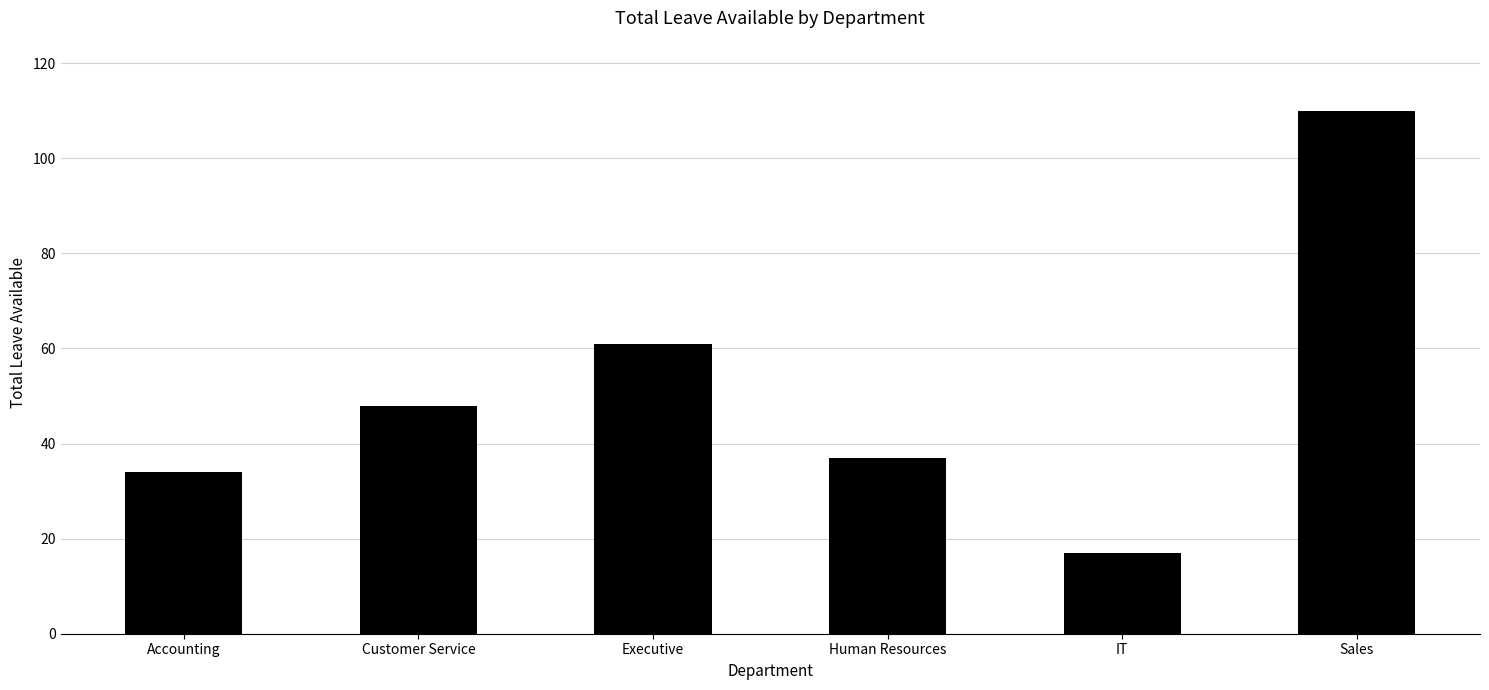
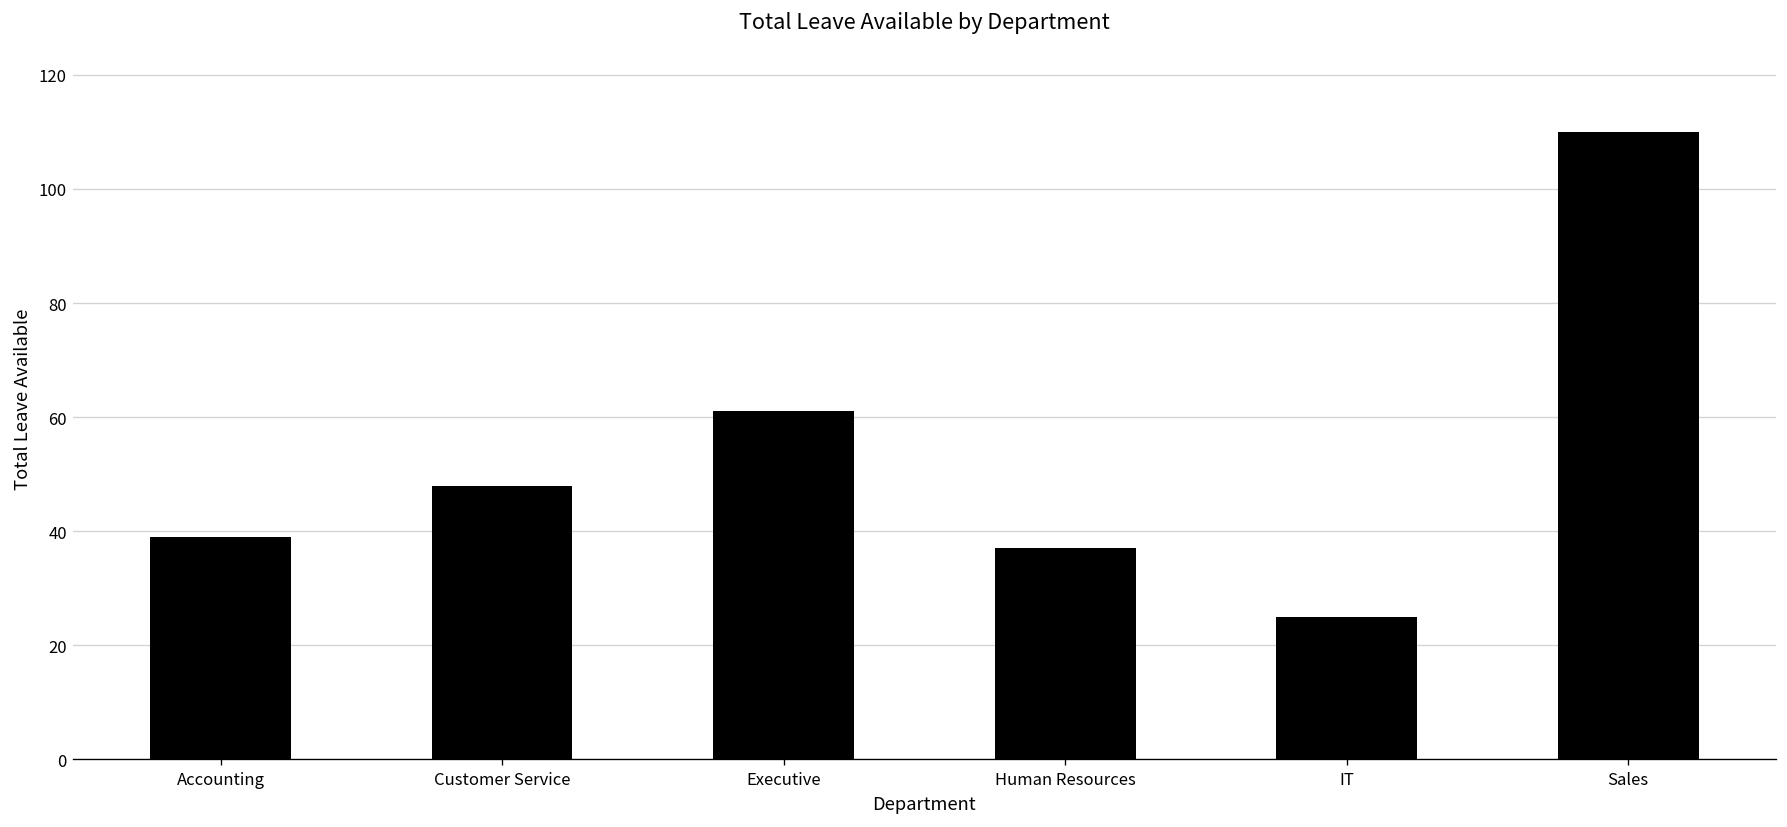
Accounting: 34 -> 39
IT: 17 -> 25
